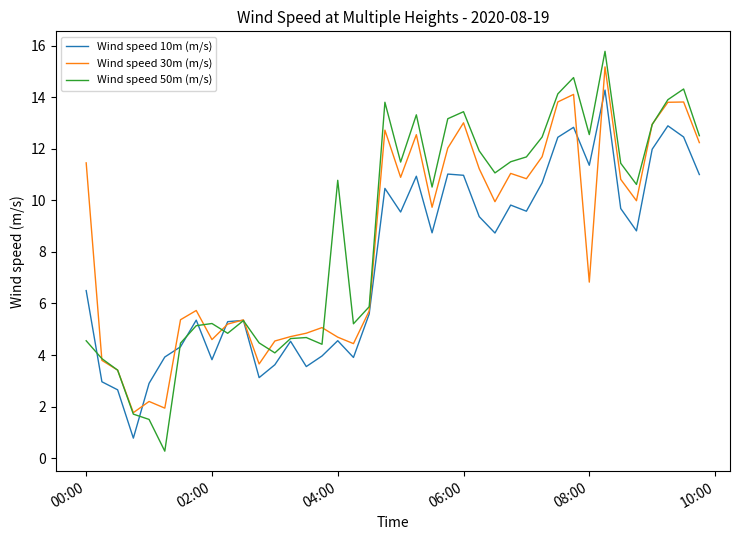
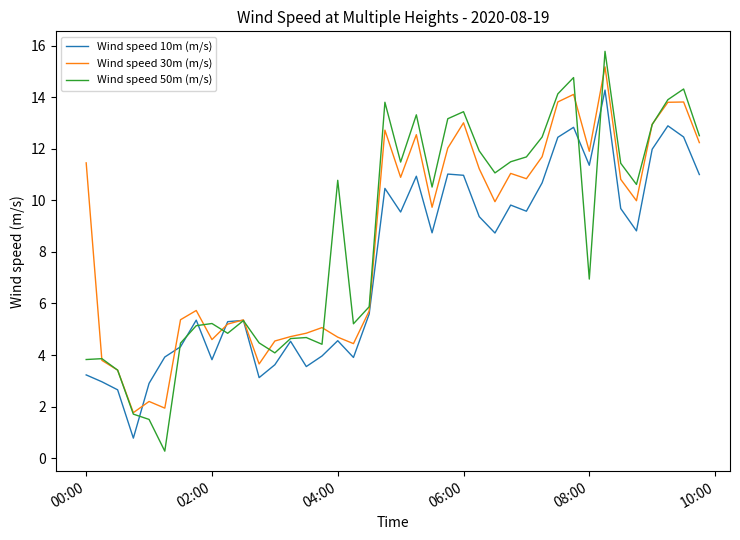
Wind speed 10m (m/s), 00:00: 6.5 -> 3.2
Wind speed 50m (m/s), 00:00: 4.6 -> 3.8
Wind speed 30m (m/s), 08:00: 6.8 -> 11.9
Wind speed 50m (m/s), 08:00: 12.5 -> 6.9
